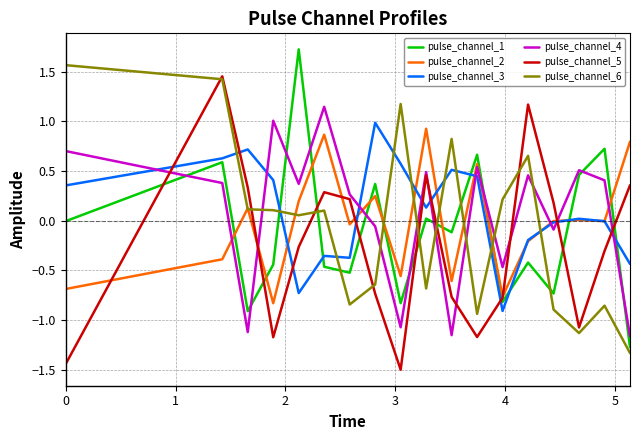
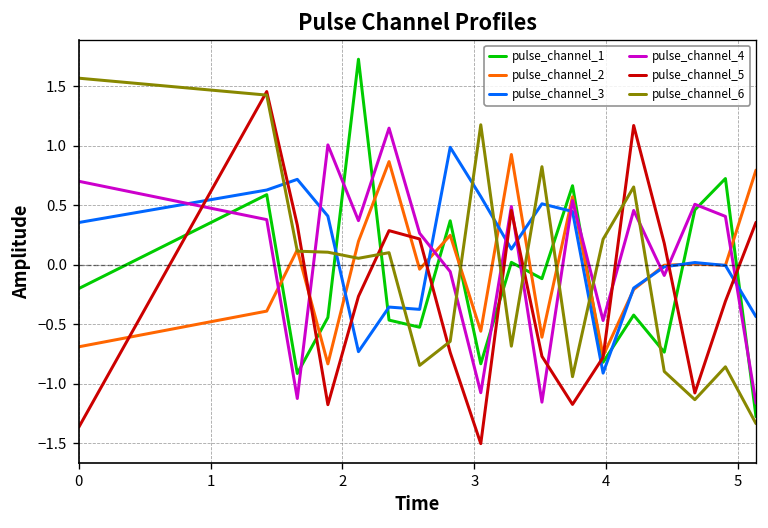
pulse_channel_1, 0: 0.0 -> -0.2
pulse_channel_5, 0: -1.45 -> -1.36
